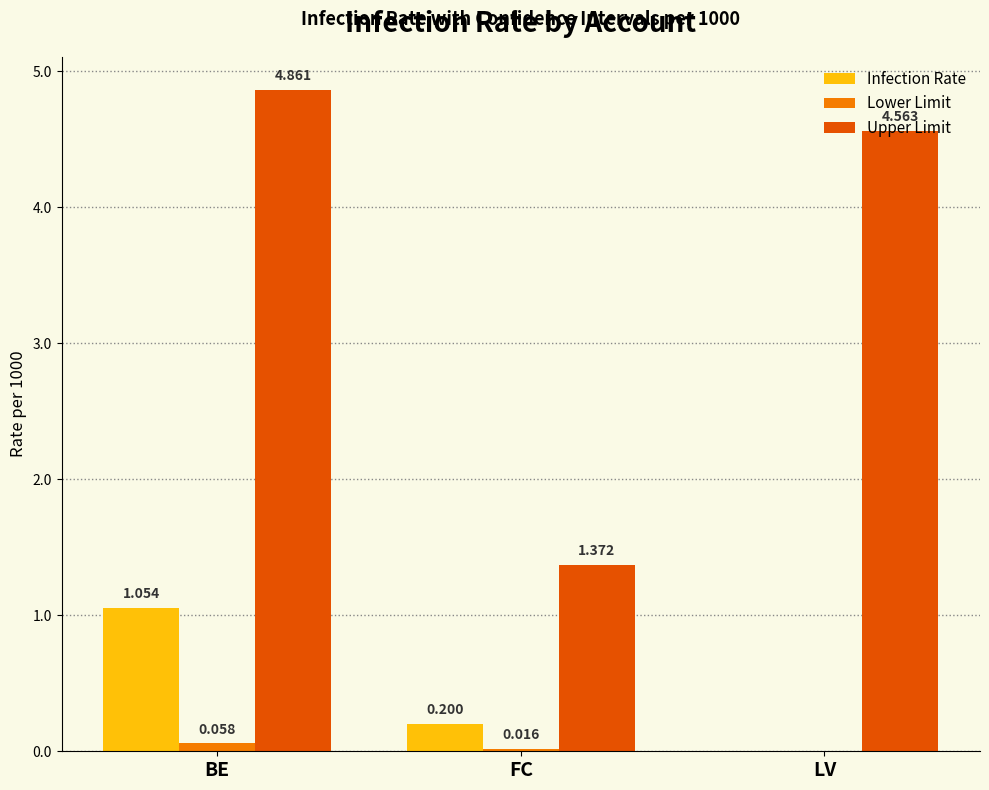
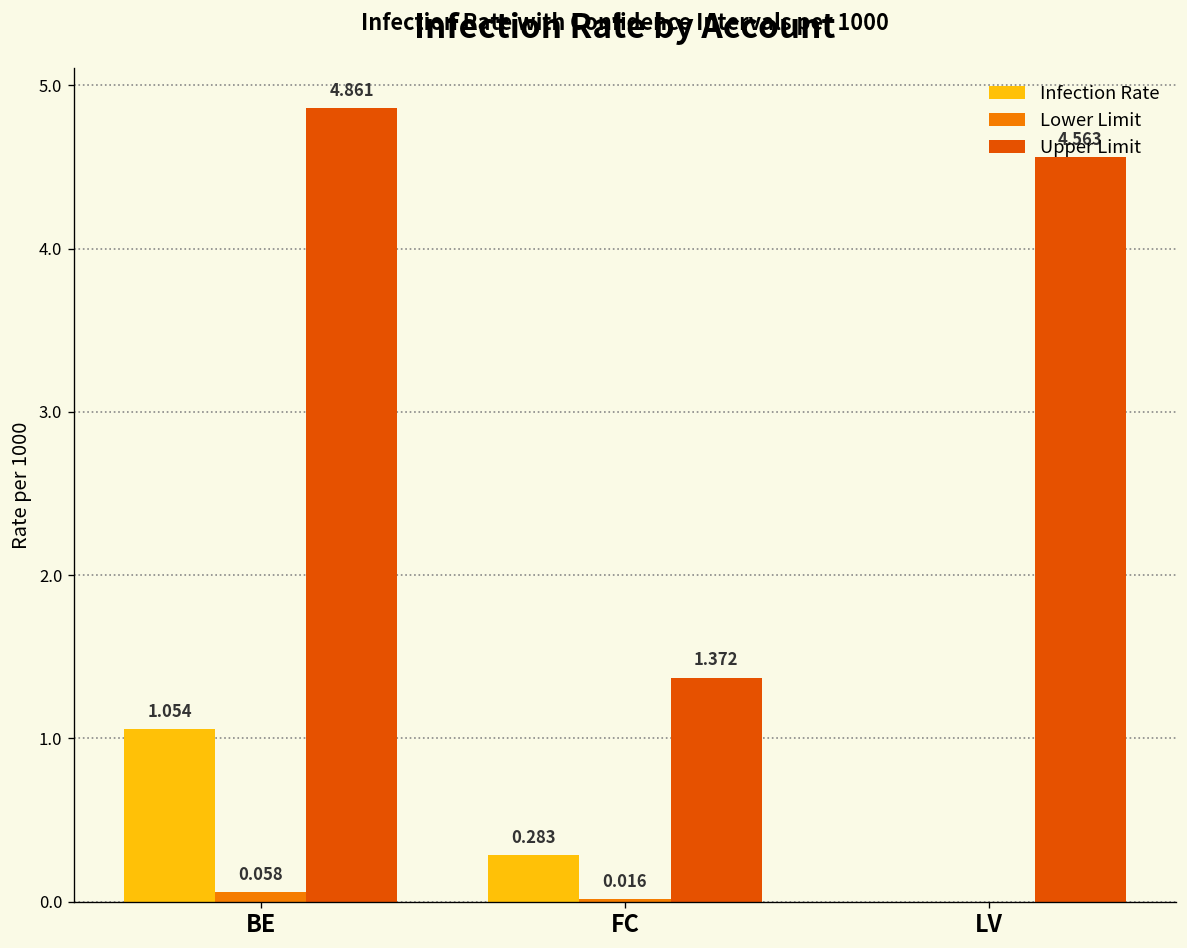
Infection Rate, FC: 0.200 -> 0.283
